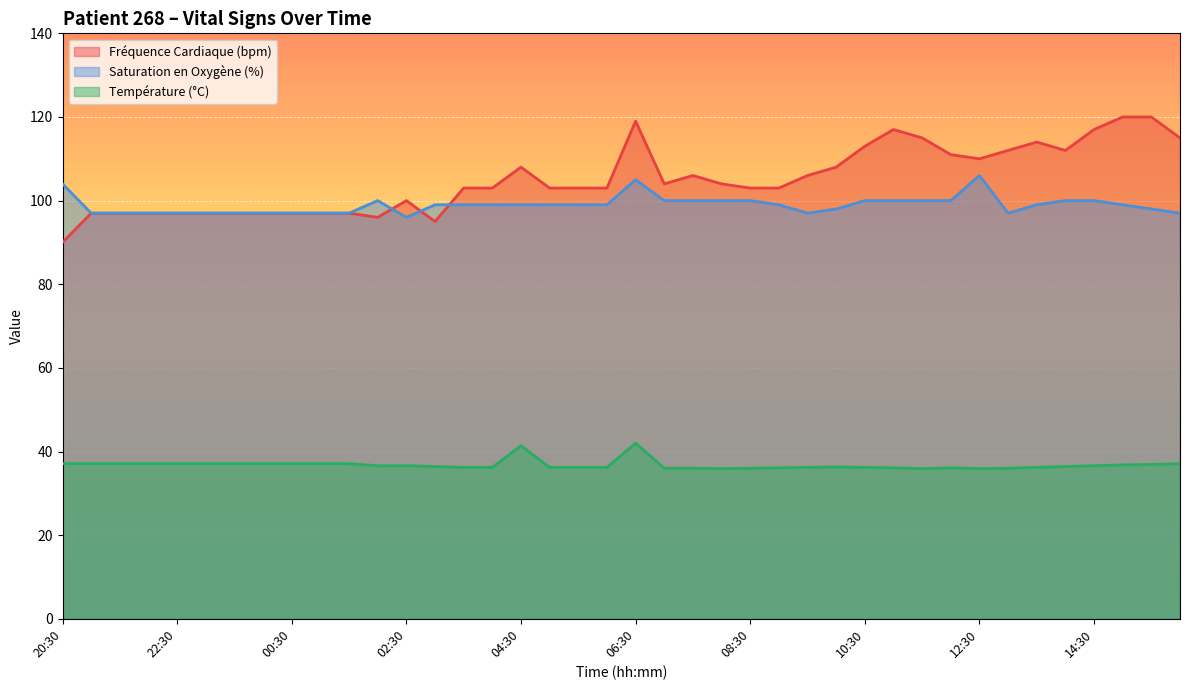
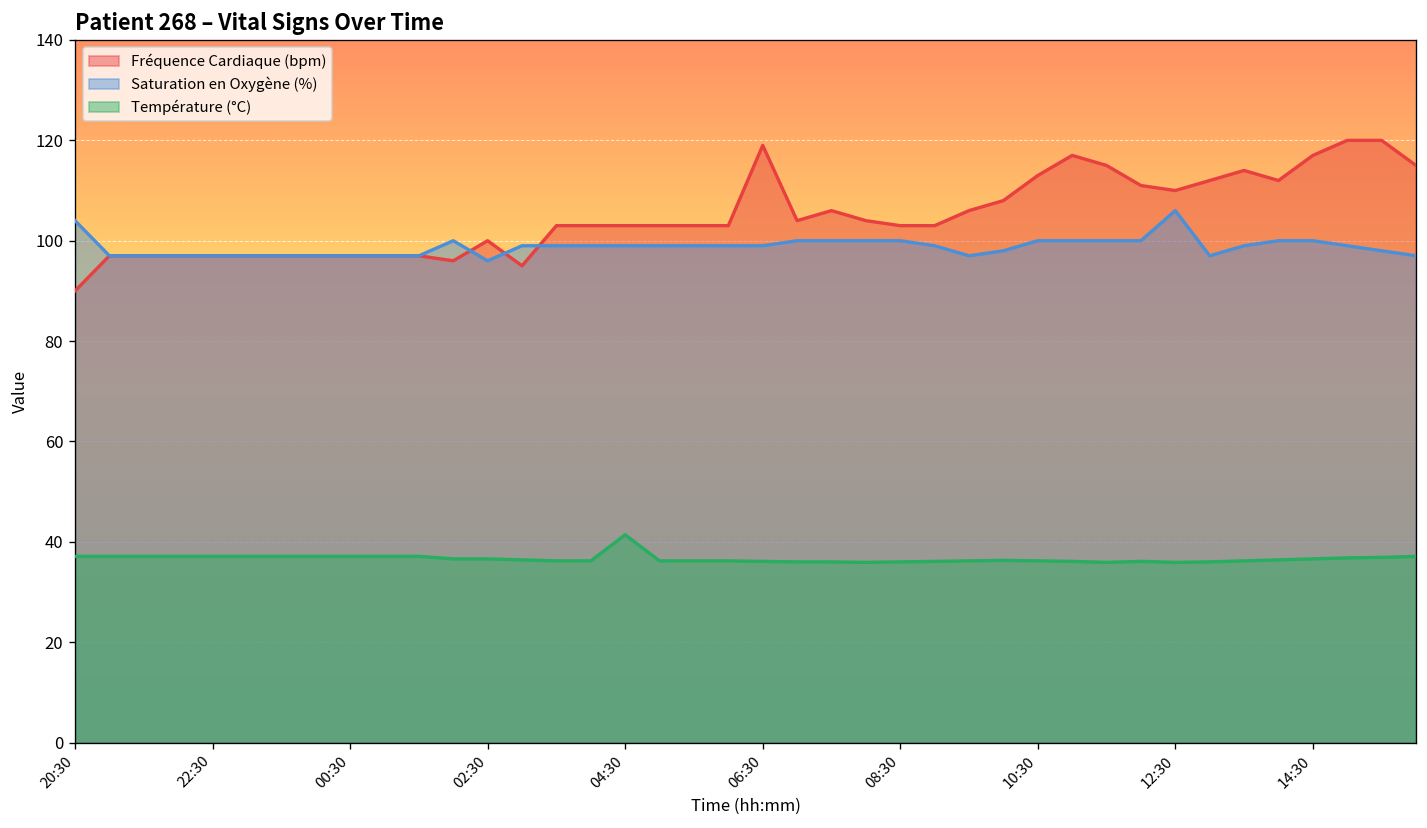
Fréquence Cardiaque (bpm), 04:30: 108 -> 103
Saturation en Oxygène (%), 06:30: 105 -> 99
Température (°C), 06:30: 42 -> 36
